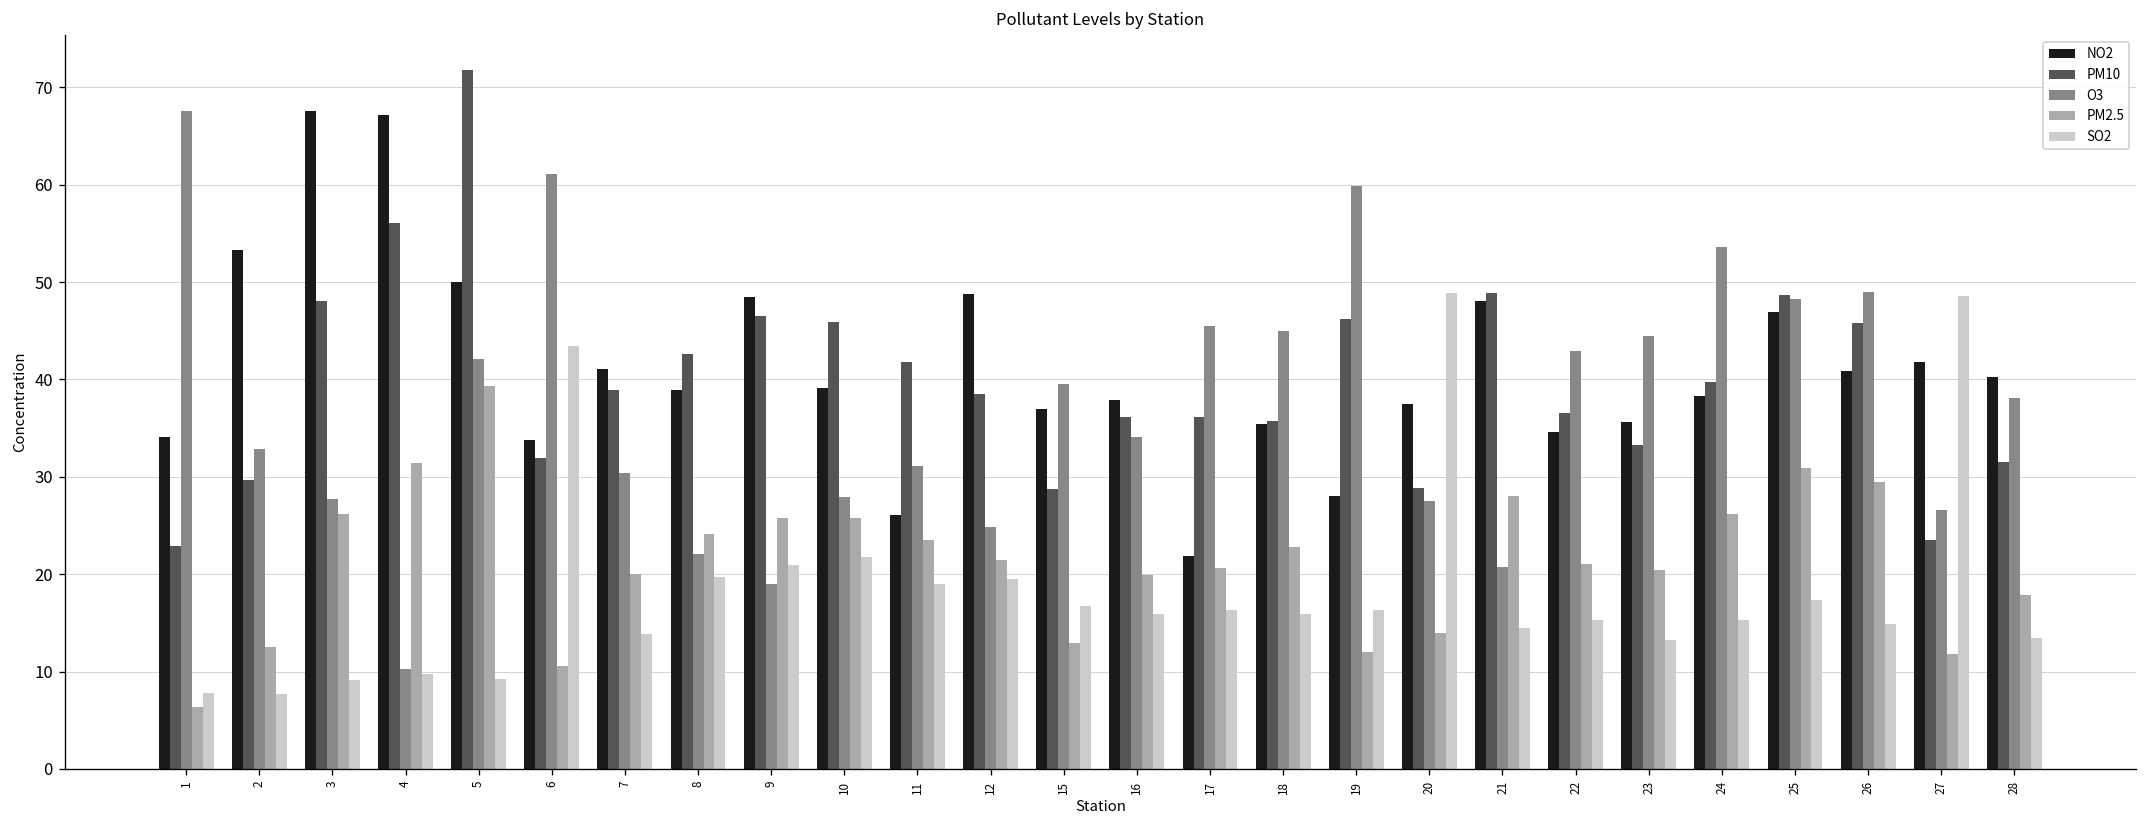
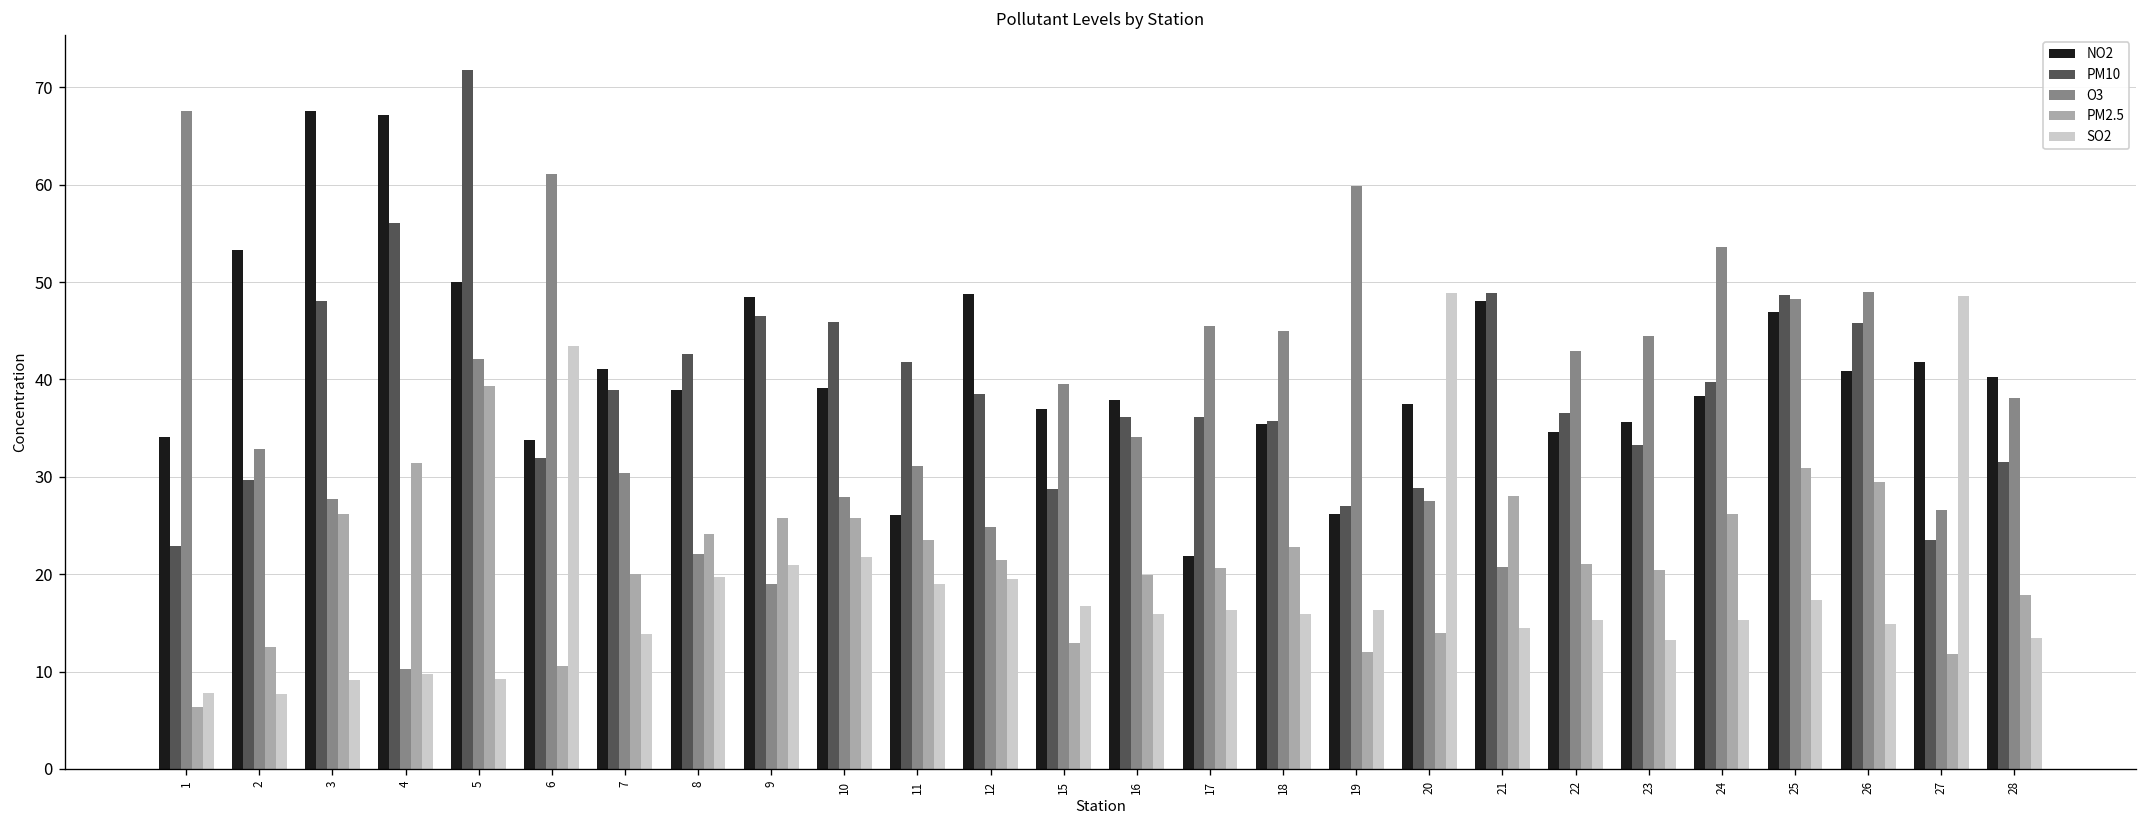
NO2, 19: 28 -> 26
PM10, 19: 46 -> 27
